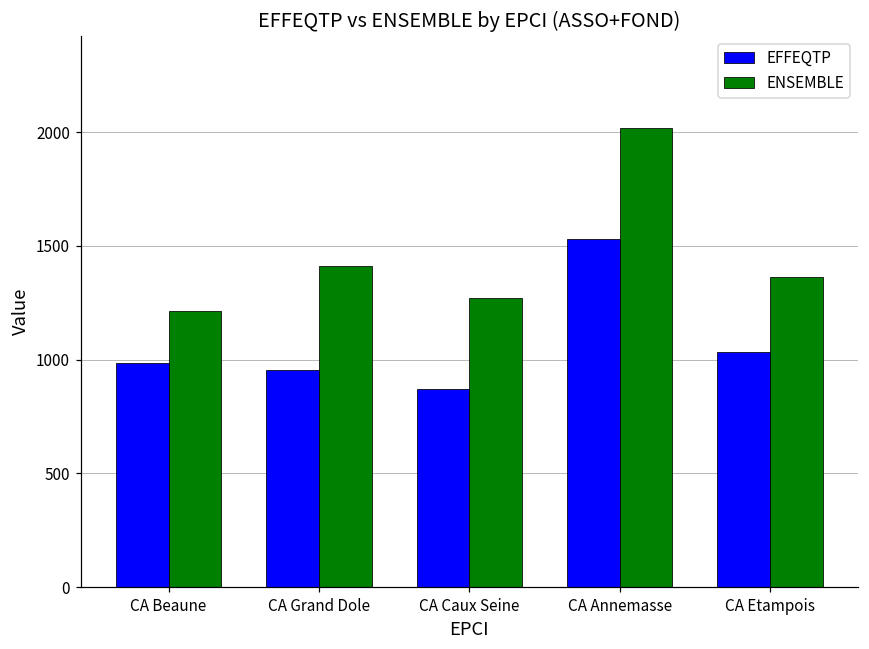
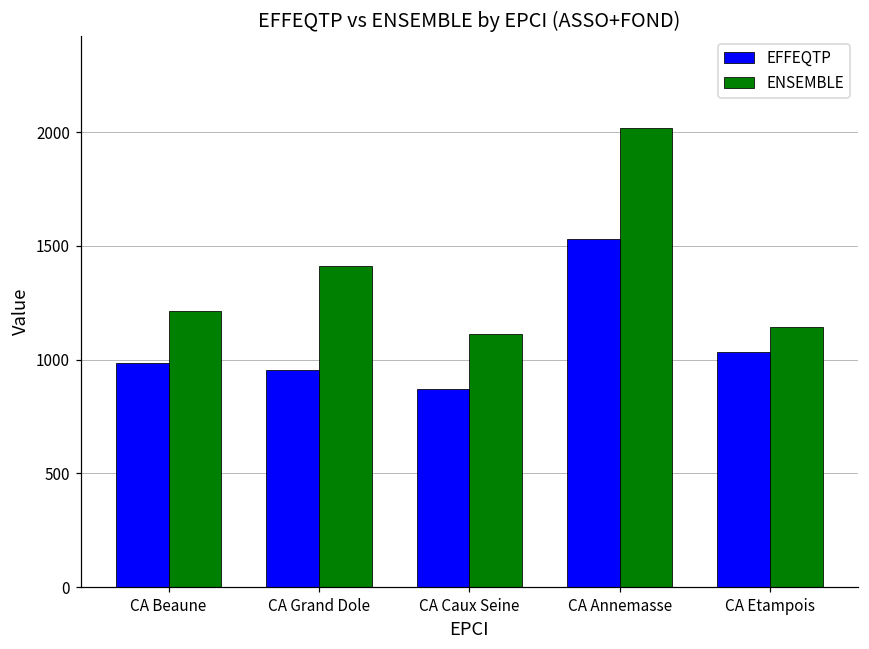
ENSEMBLE, CA Caux Seine: 1270 -> 1110
ENSEMBLE, CA Etampois: 1360 -> 1140
